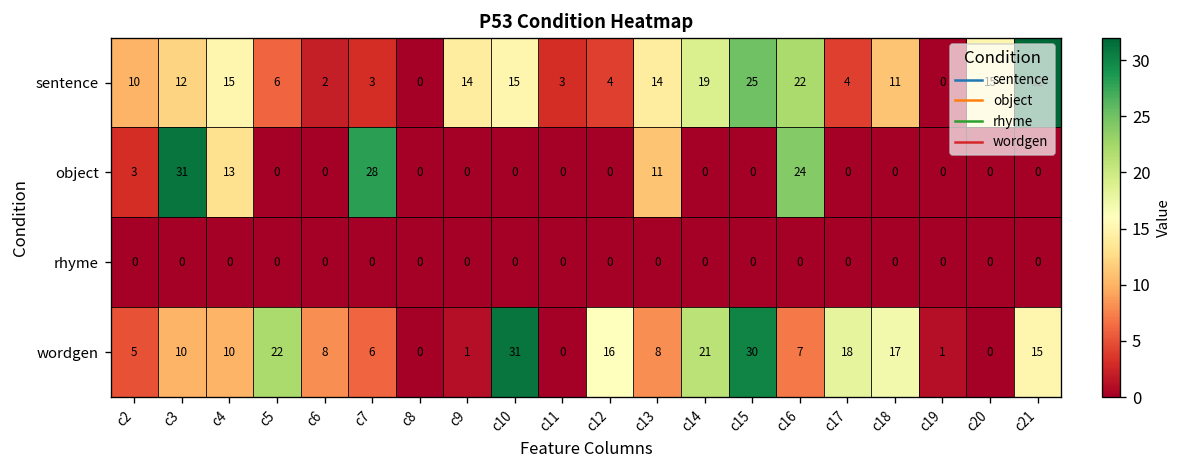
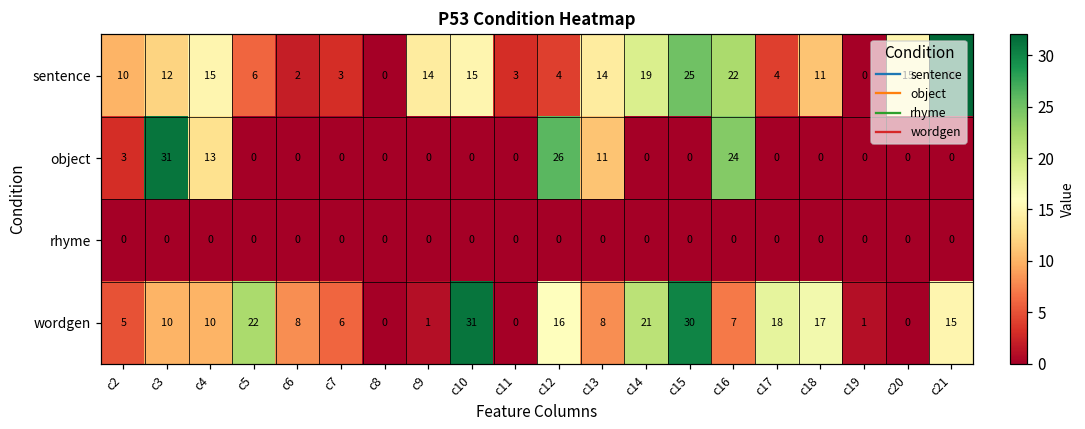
object, c7: 28 -> 0
object, c12: 0 -> 26
